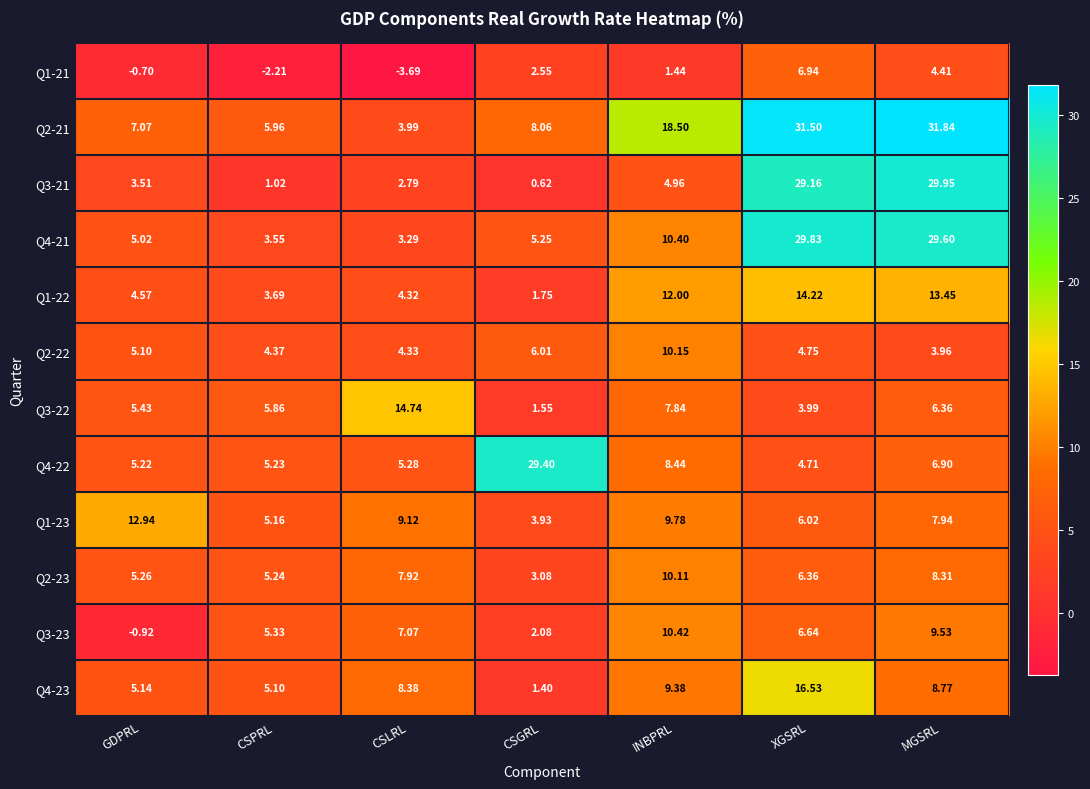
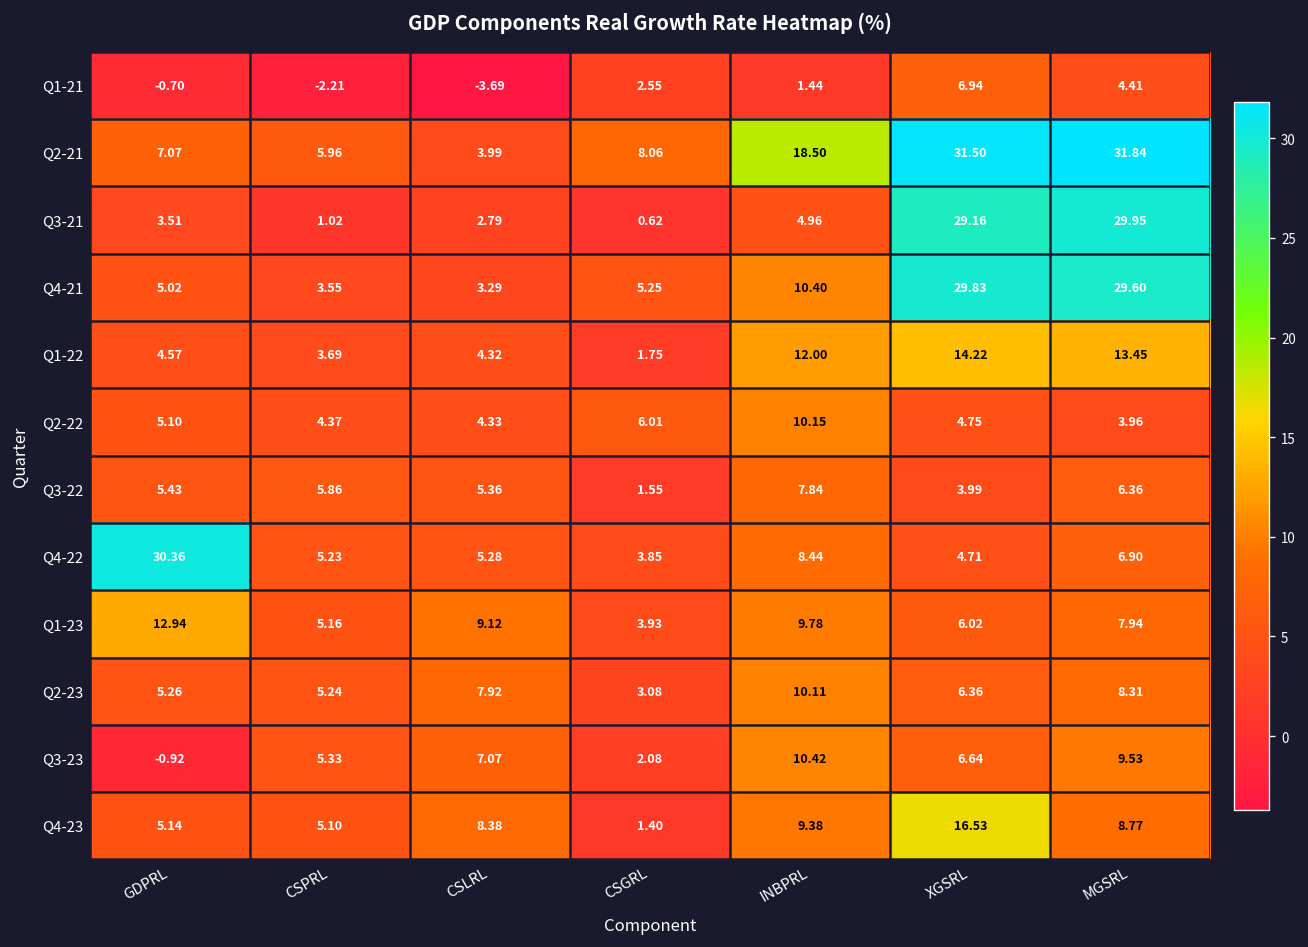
Q3-22, CSLRL: 14.74 -> 5.36
Q4-22, GDPRL: 5.22 -> 30.36
Q4-22, CSGRL: 29.40 -> 3.85
